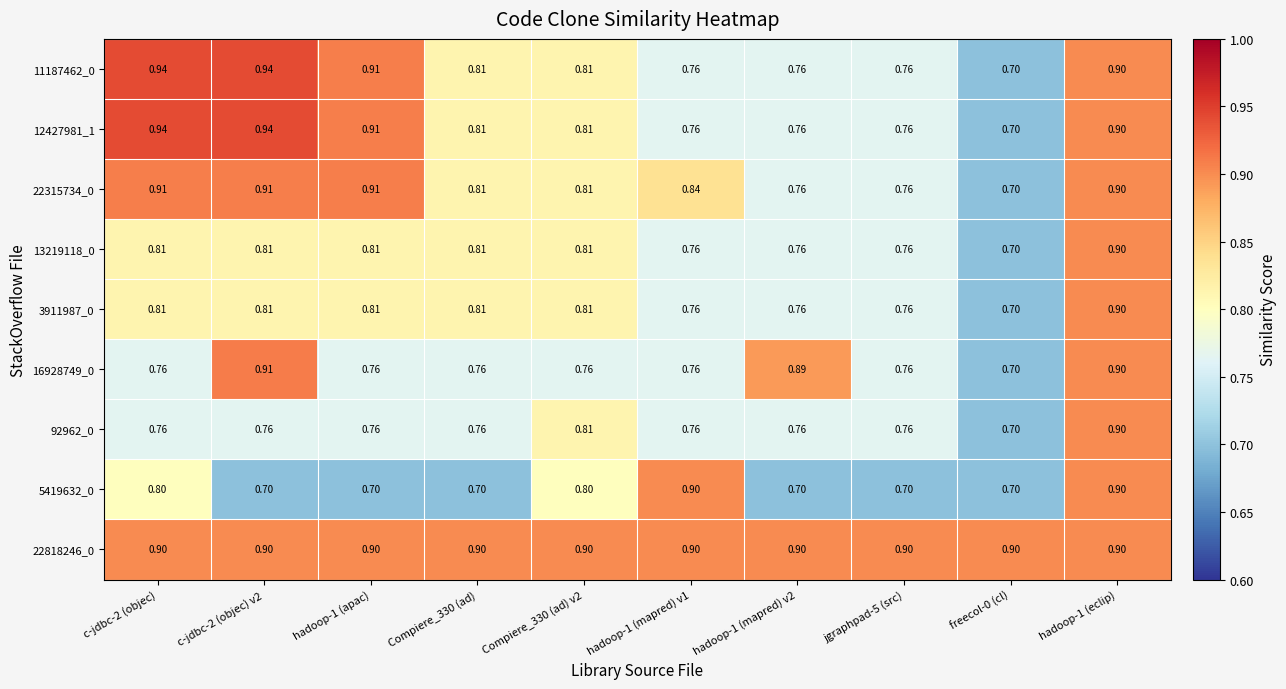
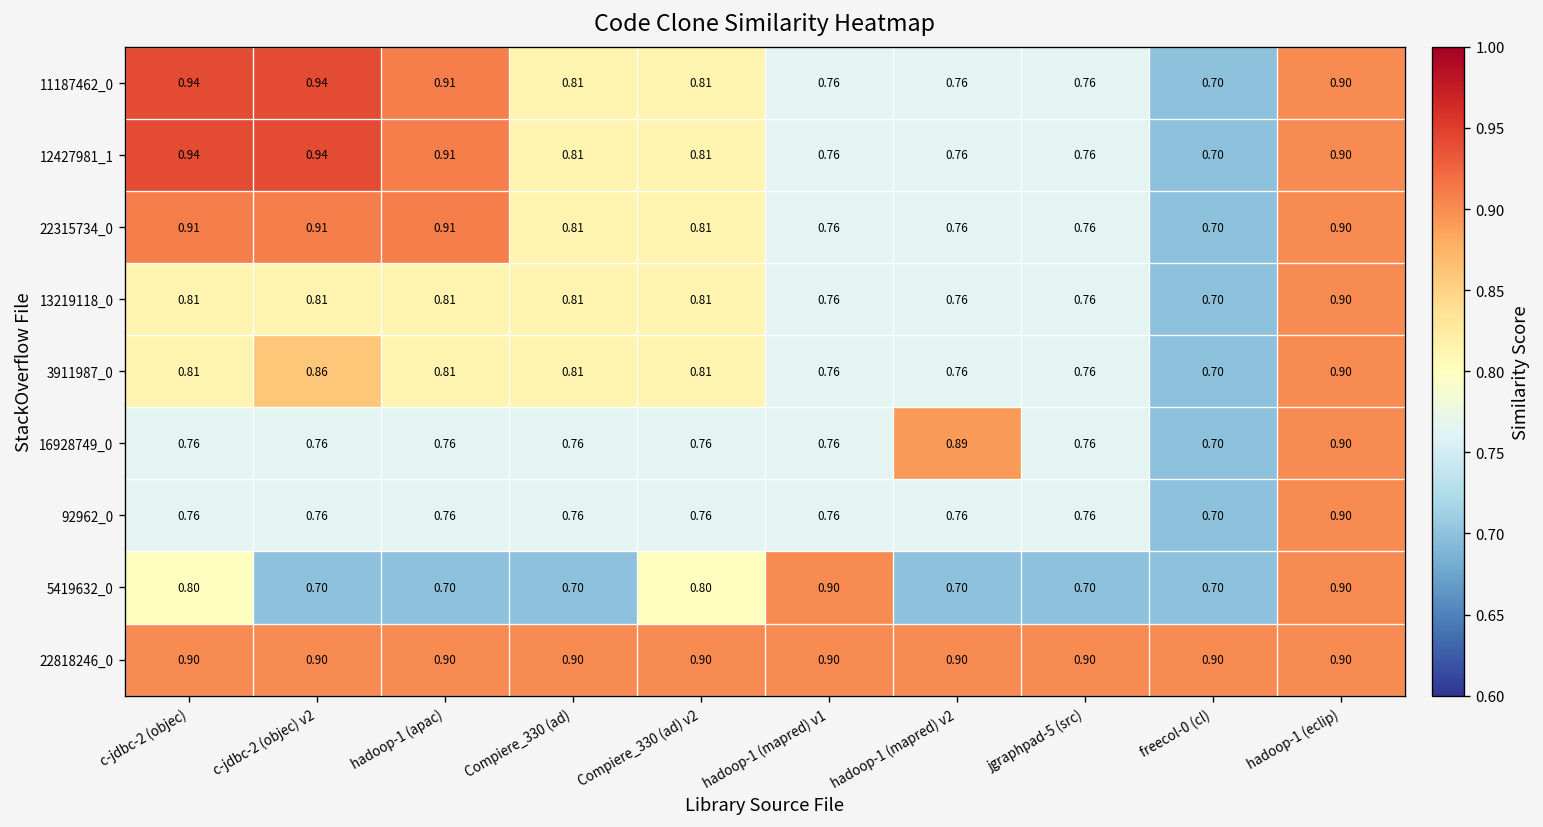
22315734_0, hadoop-1 (mapred) v1: 0.84 -> 0.76
3911987_0, c-jdbc-2 (objec) v2: 0.81 -> 0.86
16928749_0, c-jdbc-2 (objec) v2: 0.91 -> 0.76
92962_0, Compiere_330 (ad) v2: 0.81 -> 0.76
